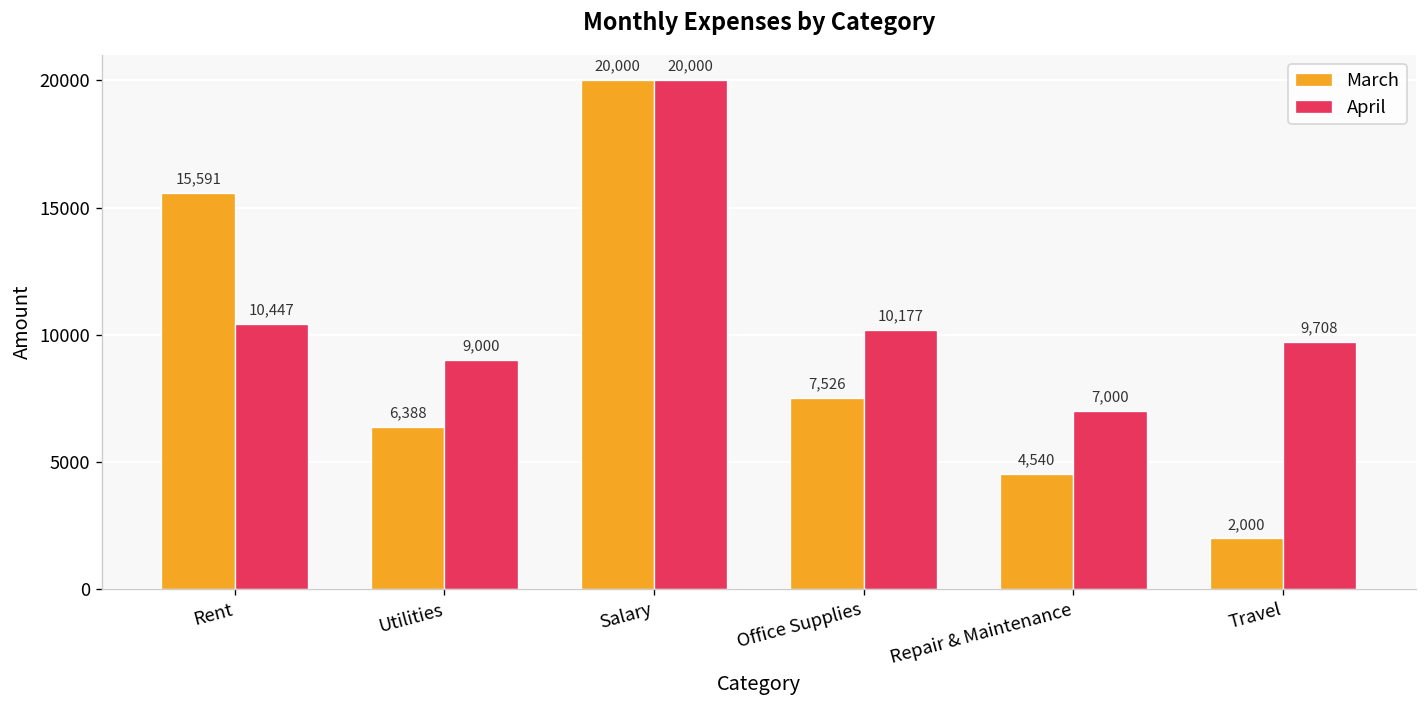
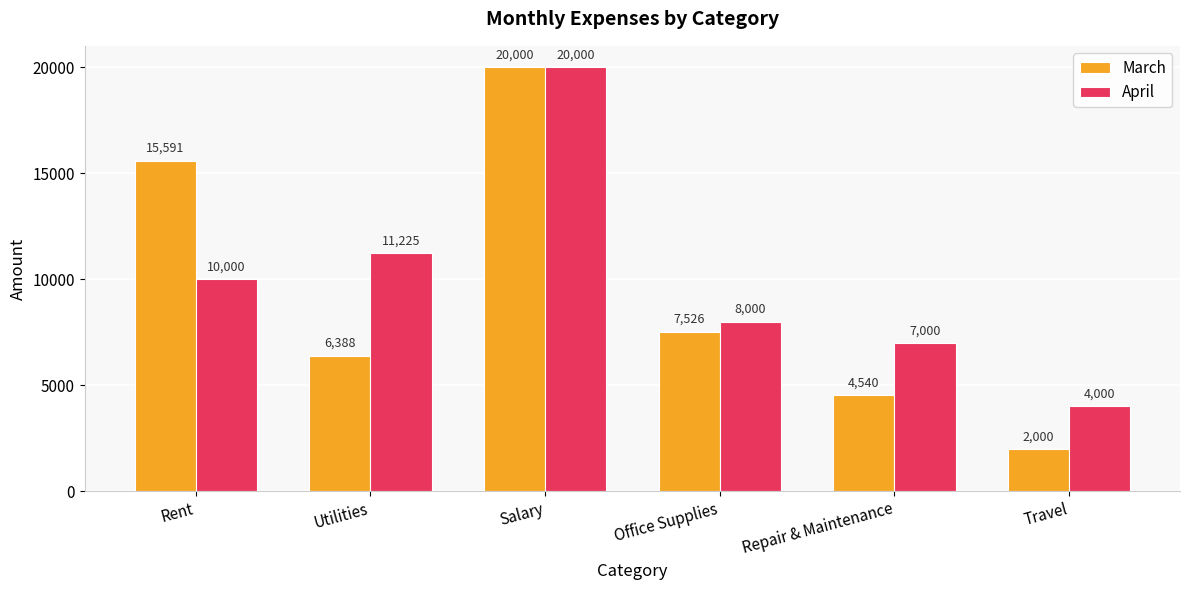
April, Rent: 10,447 -> 10,000
April, Utilities: 9,000 -> 11,225
April, Office Supplies: 10,177 -> 8,000
April, Travel: 9,708 -> 4,000
